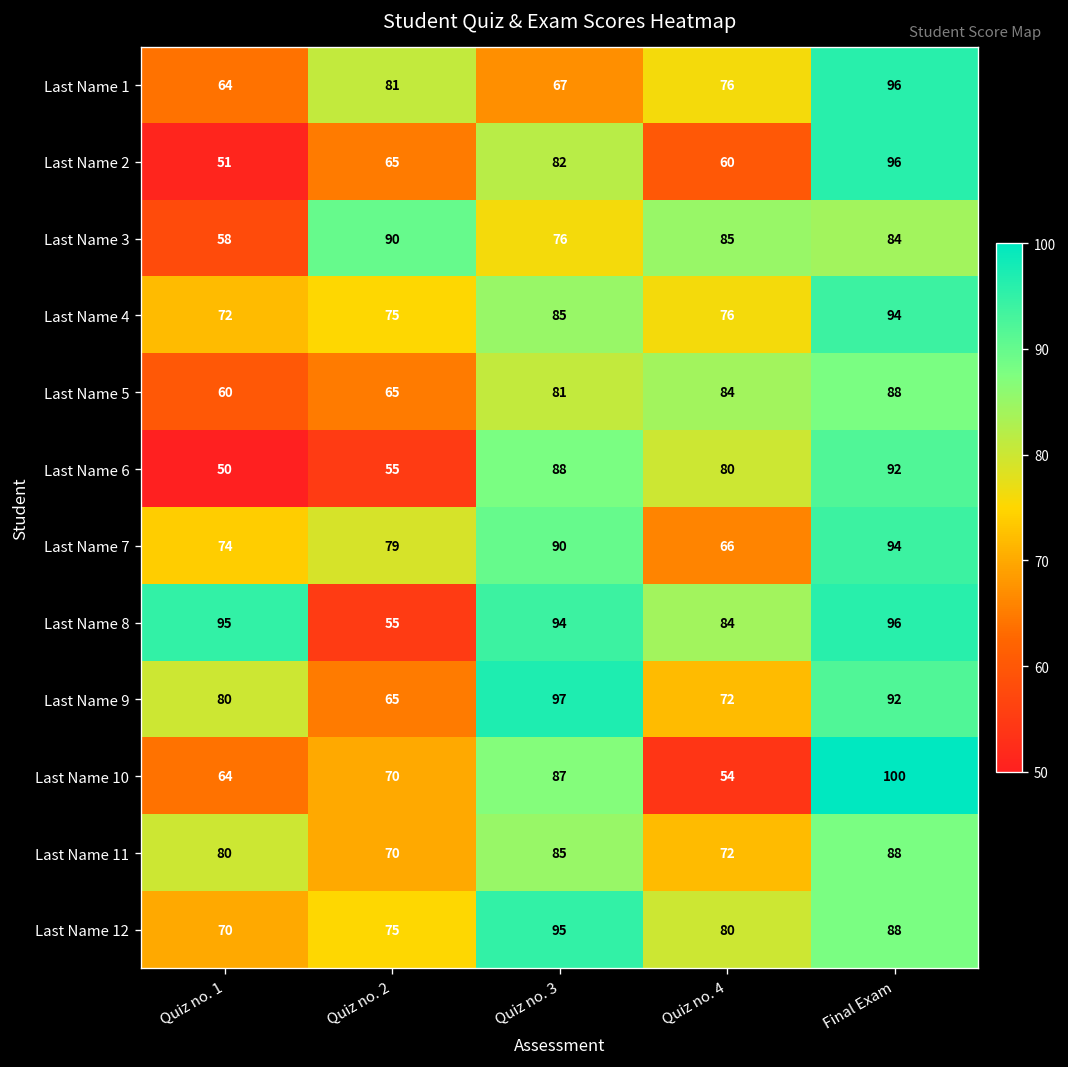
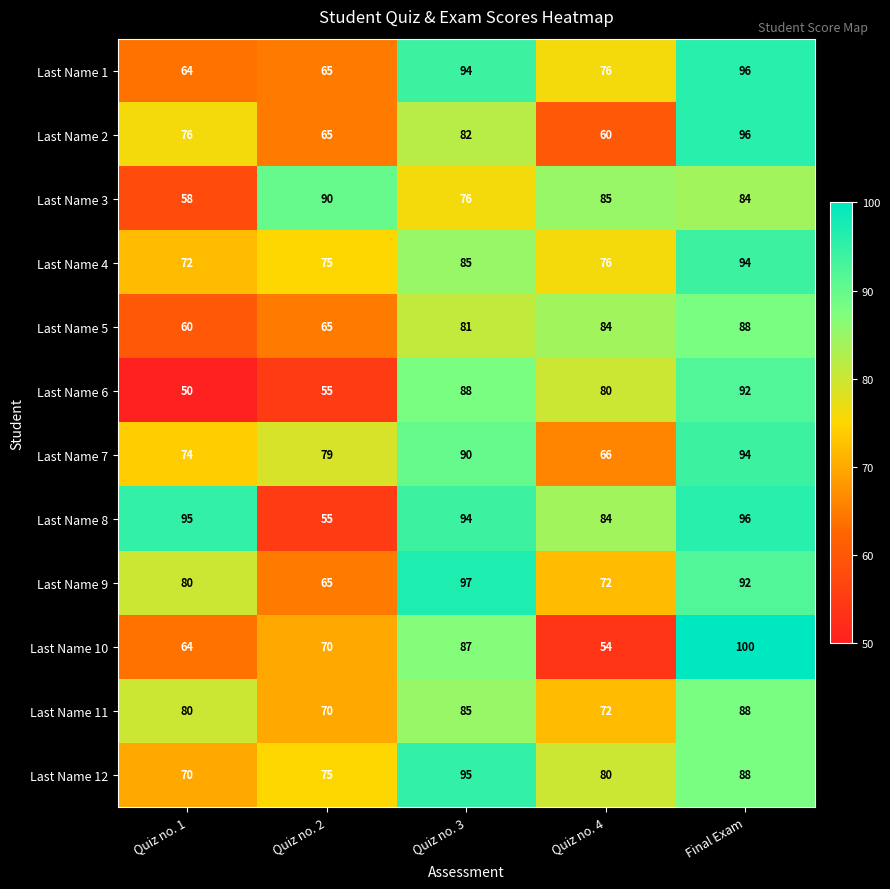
Last Name 1, Quiz no. 2: 81 -> 65
Last Name 1, Quiz no. 3: 67 -> 94
Last Name 2, Quiz no. 1: 51 -> 76
